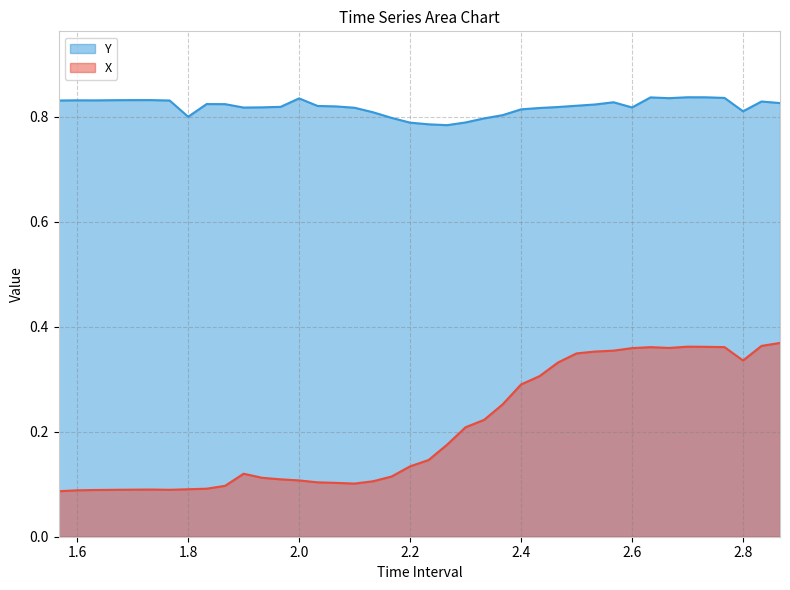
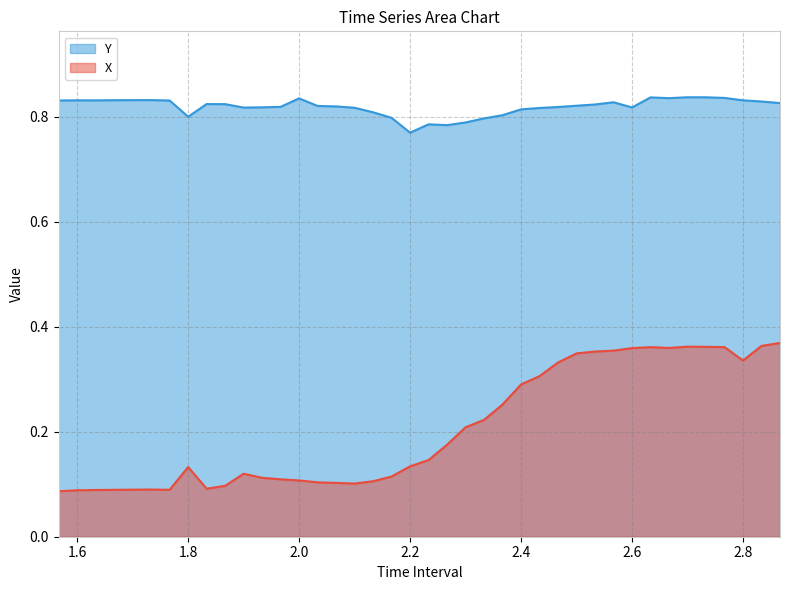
X, 1.8: 0.09 -> 0.13
Y, 2.2: 0.79 -> 0.77
Y, 2.8: 0.81 -> 0.83
